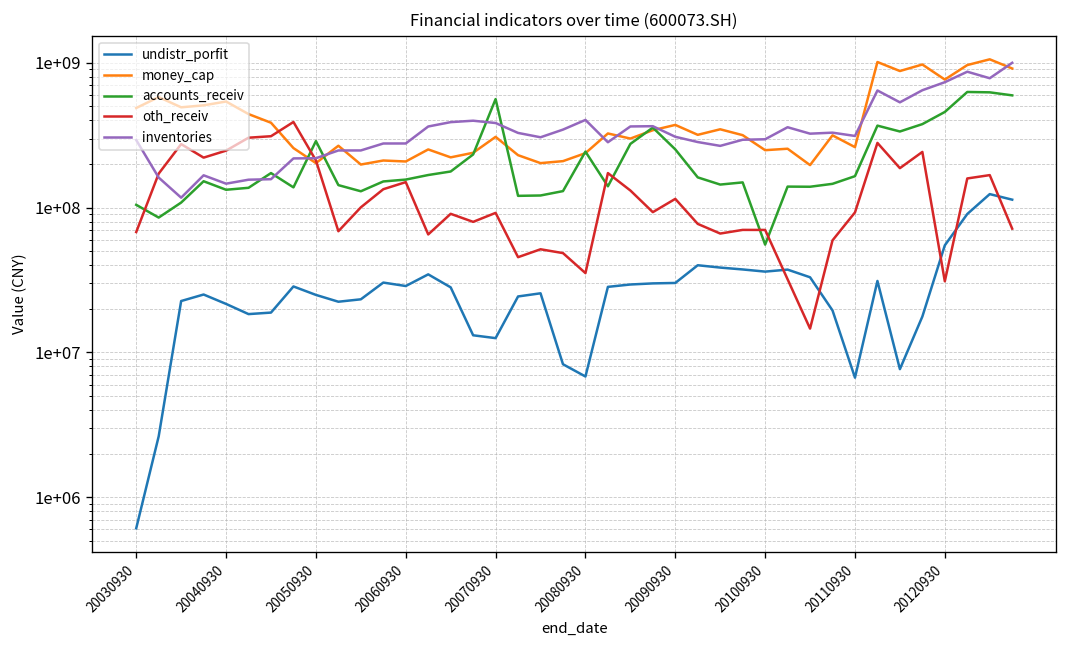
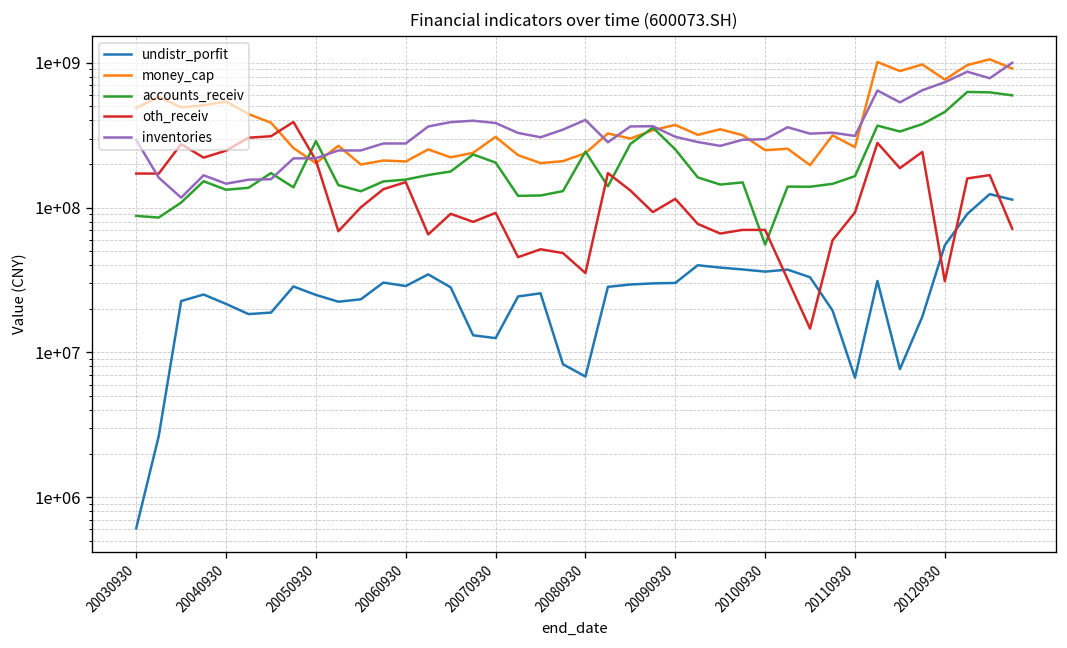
accounts_receiv, 20030930: 100000000 -> 90000000
oth_receiv, 20030930: 70000000 -> 170000000
accounts_receiv, 20070930: 600000000 -> 200000000
